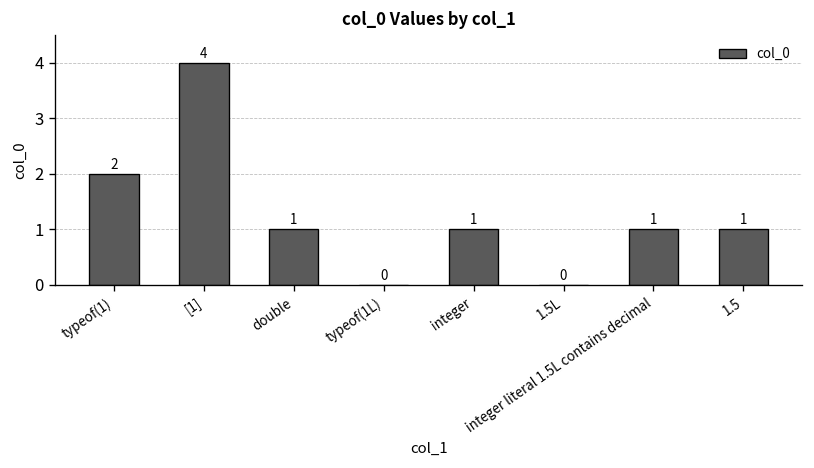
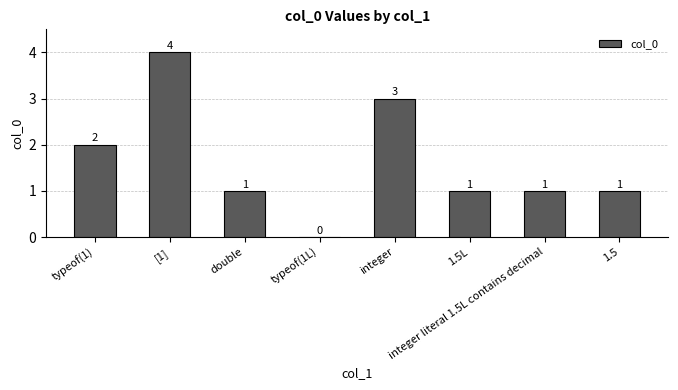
integer: 1 -> 3
1.5L: 0 -> 1
